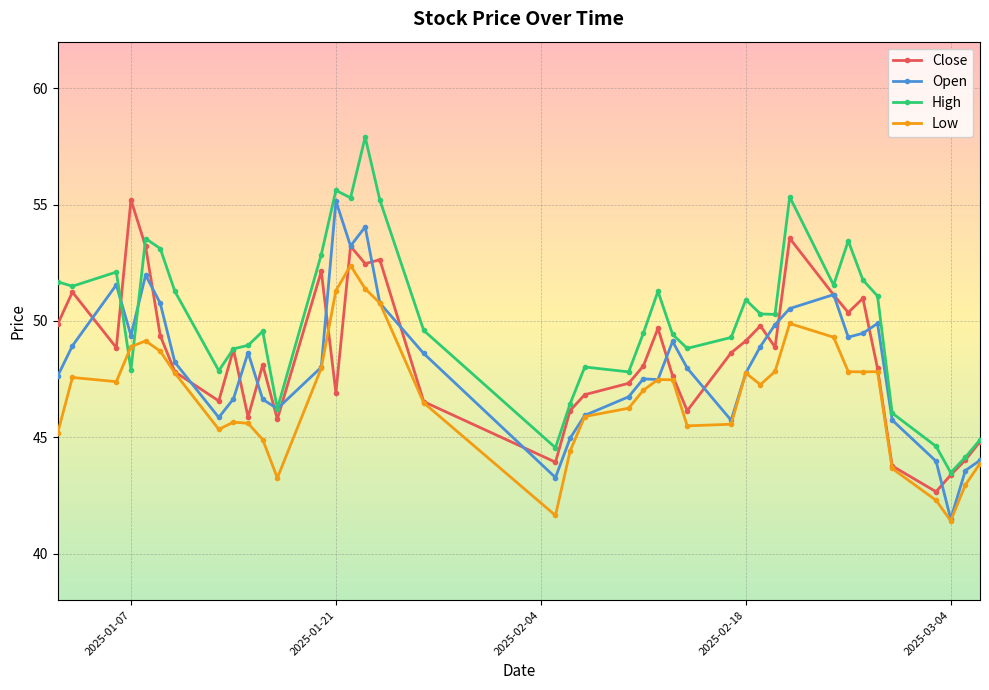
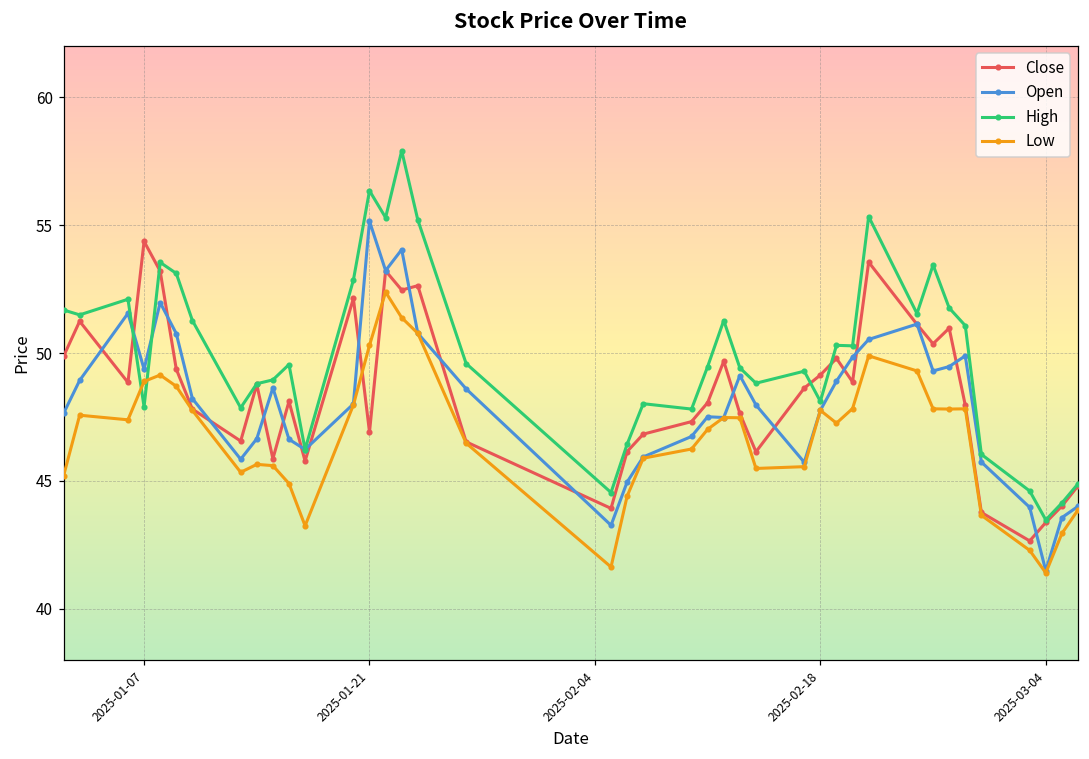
Close, 2025-01-07: 55.2 -> 54.4
High, 2025-01-21: 55.6 -> 56.3
Low, 2025-01-21: 51.3 -> 50.3
High, 2025-02-18: 50.9 -> 48.1
